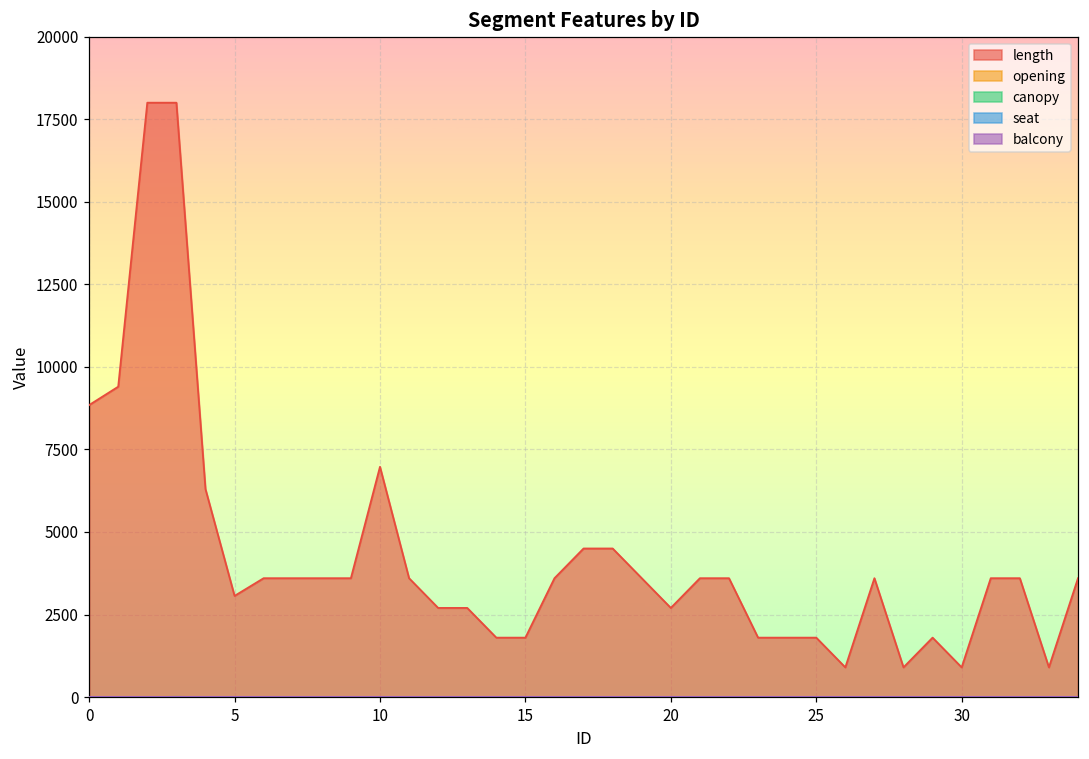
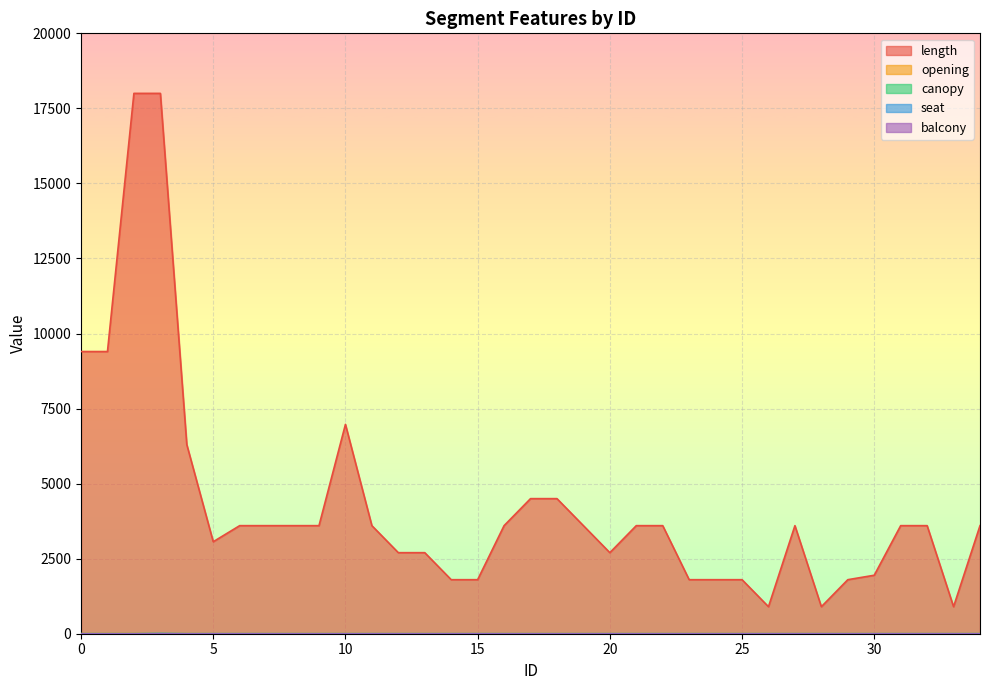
length, 0: 8800 -> 9400
length, 30: 900 -> 1900
